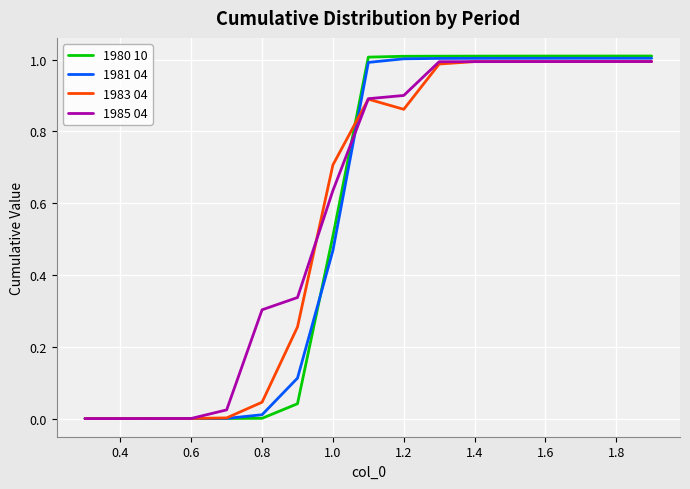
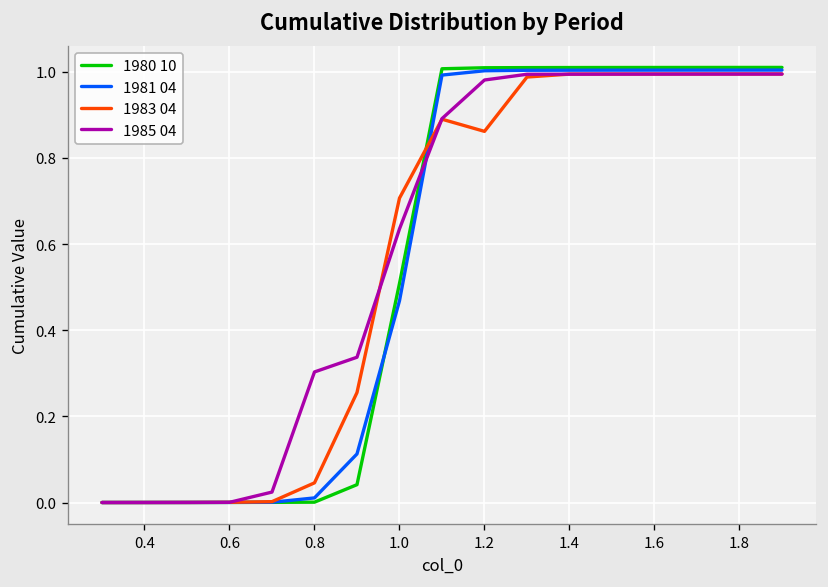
1985 04, 1.2: 0.90 -> 0.98
